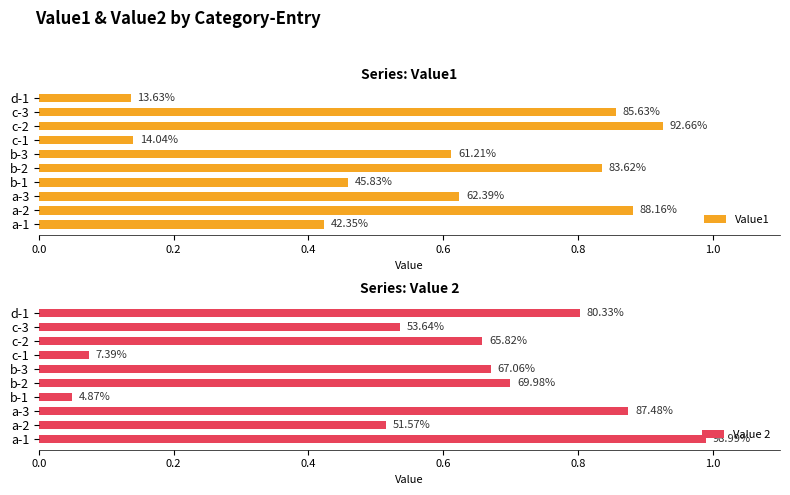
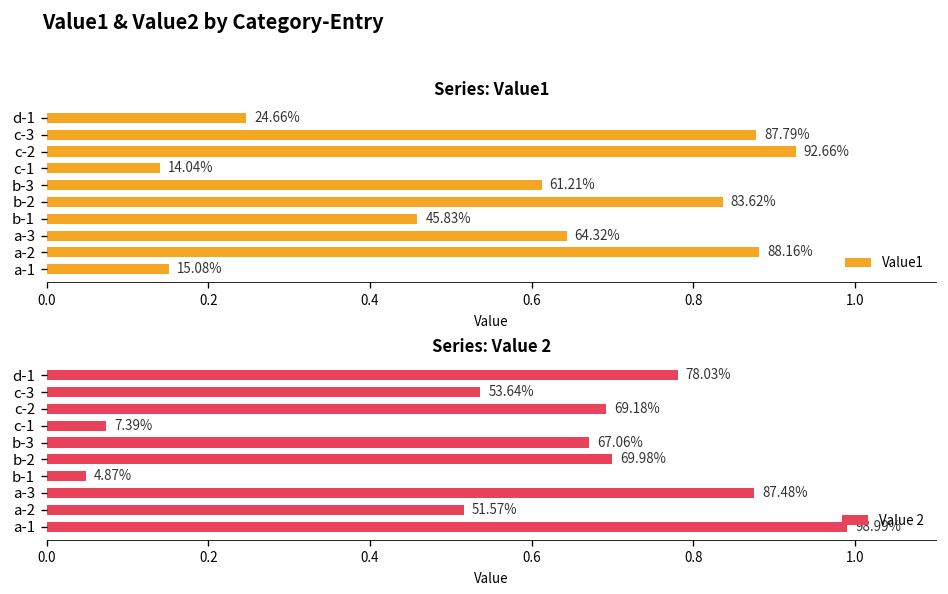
Series: Value1, d-1: 13.63% -> 24.66%
Series: Value1, c-3: 85.63% -> 87.79%
Series: Value1, a-3: 62.39% -> 64.32%
Series: Value1, a-1: 42.35% -> 15.08%
Series: Value 2, d-1: 80.33% -> 78.03%
Series: Value 2, c-2: 65.82% -> 69.18%
